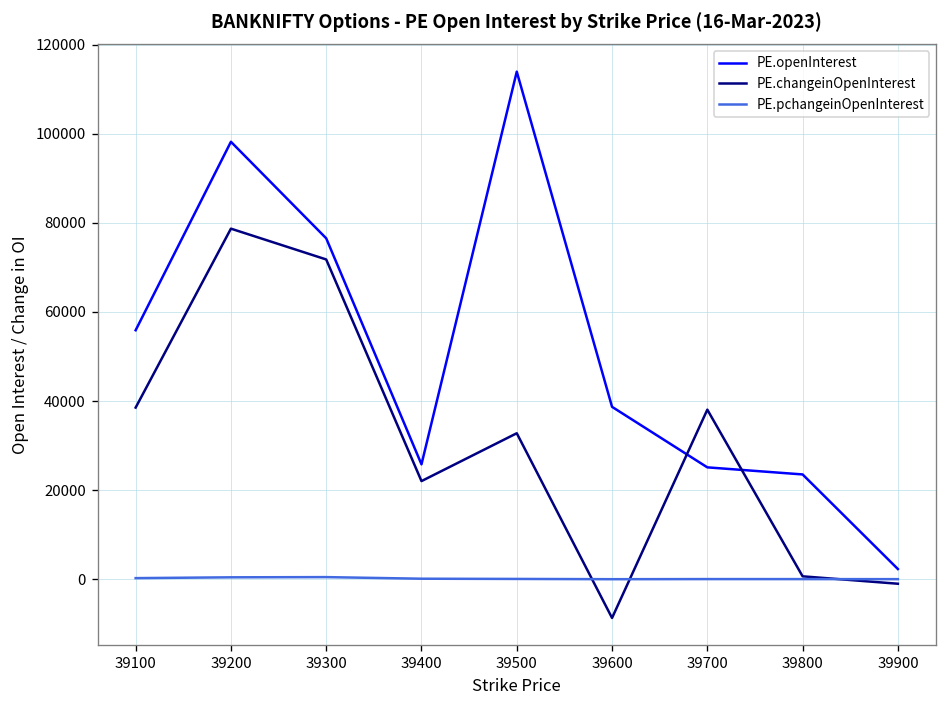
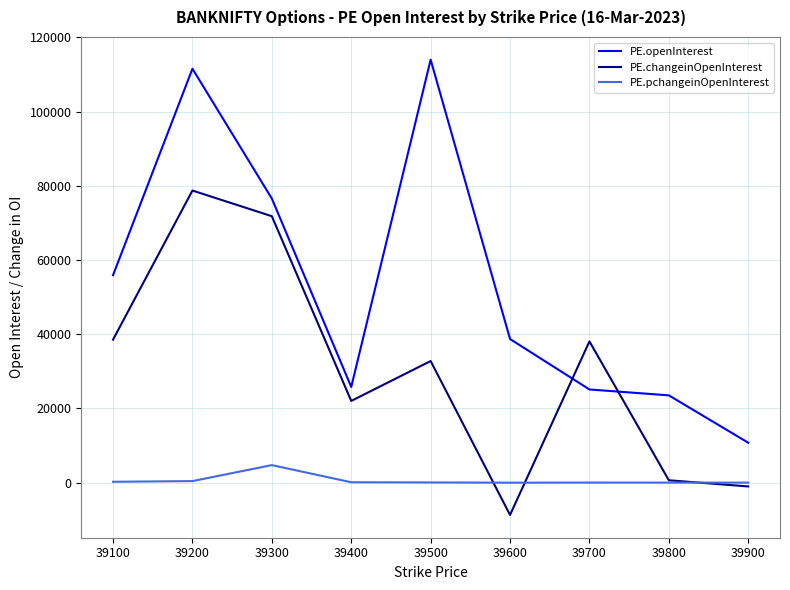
PE.openInterest, 39200: 98000 -> 112000
PE.pchangeinOpenInterest, 39300: 0 -> 5000
PE.openInterest, 39900: 2000 -> 11000
